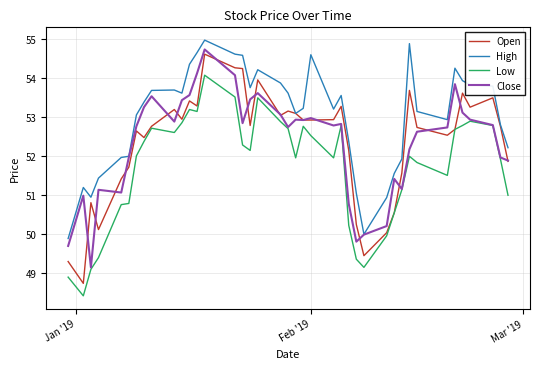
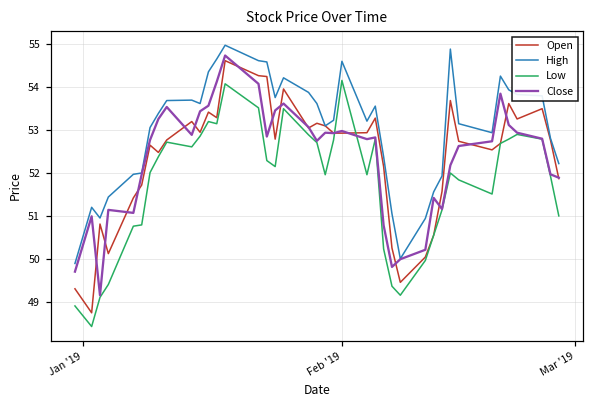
Low, Feb '19: 52.5 -> 54.2
